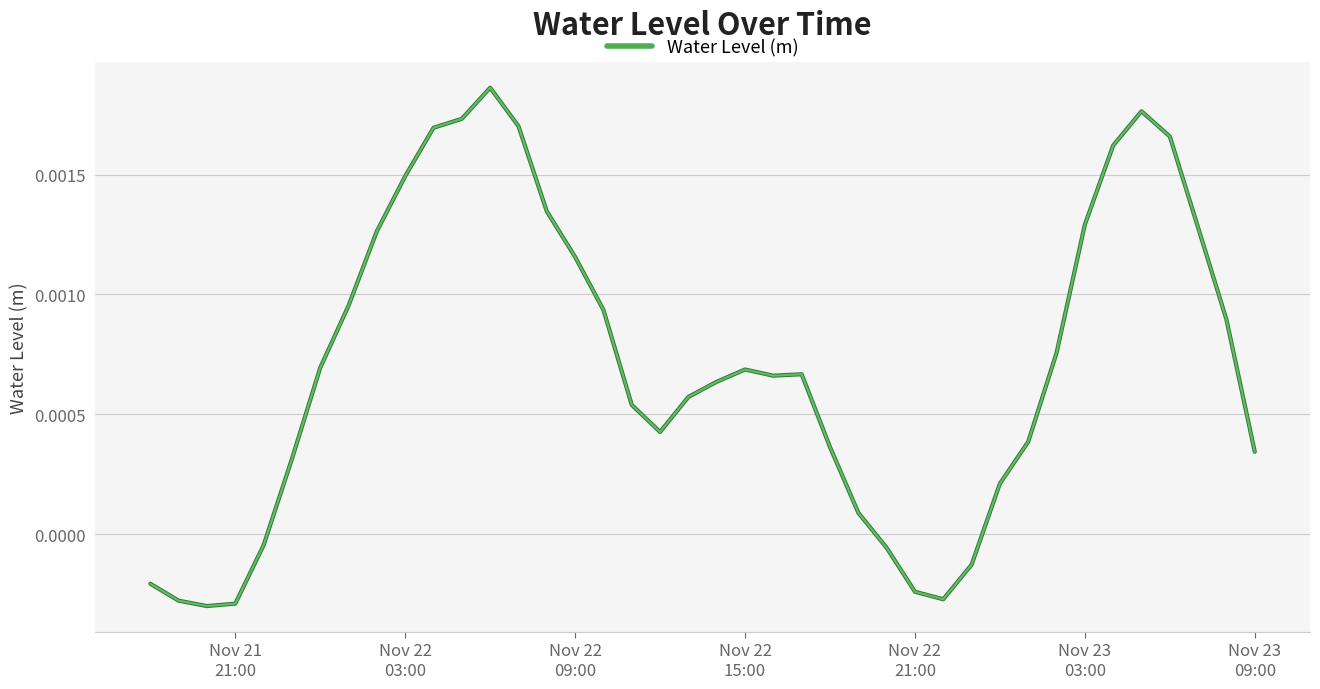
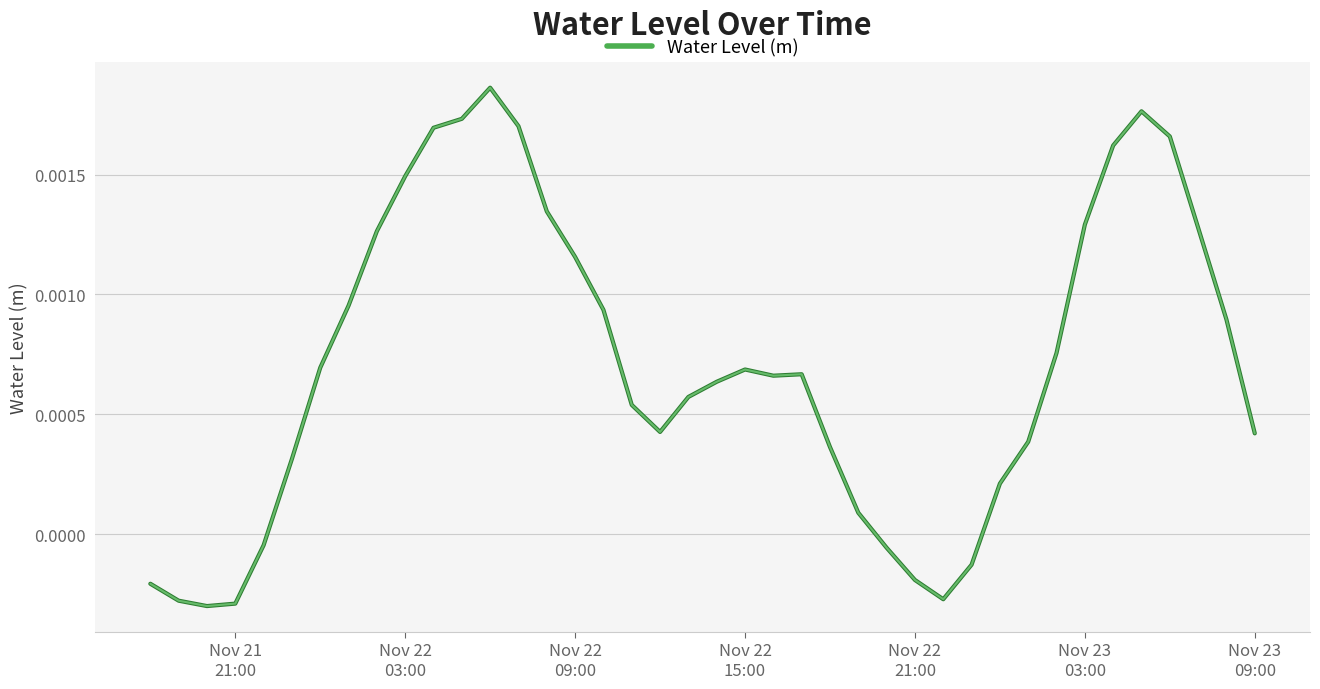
Nov 22 21:00: -0.00024 -> -0.00019
Nov 23 09:00: 0.00034 -> 0.00042
